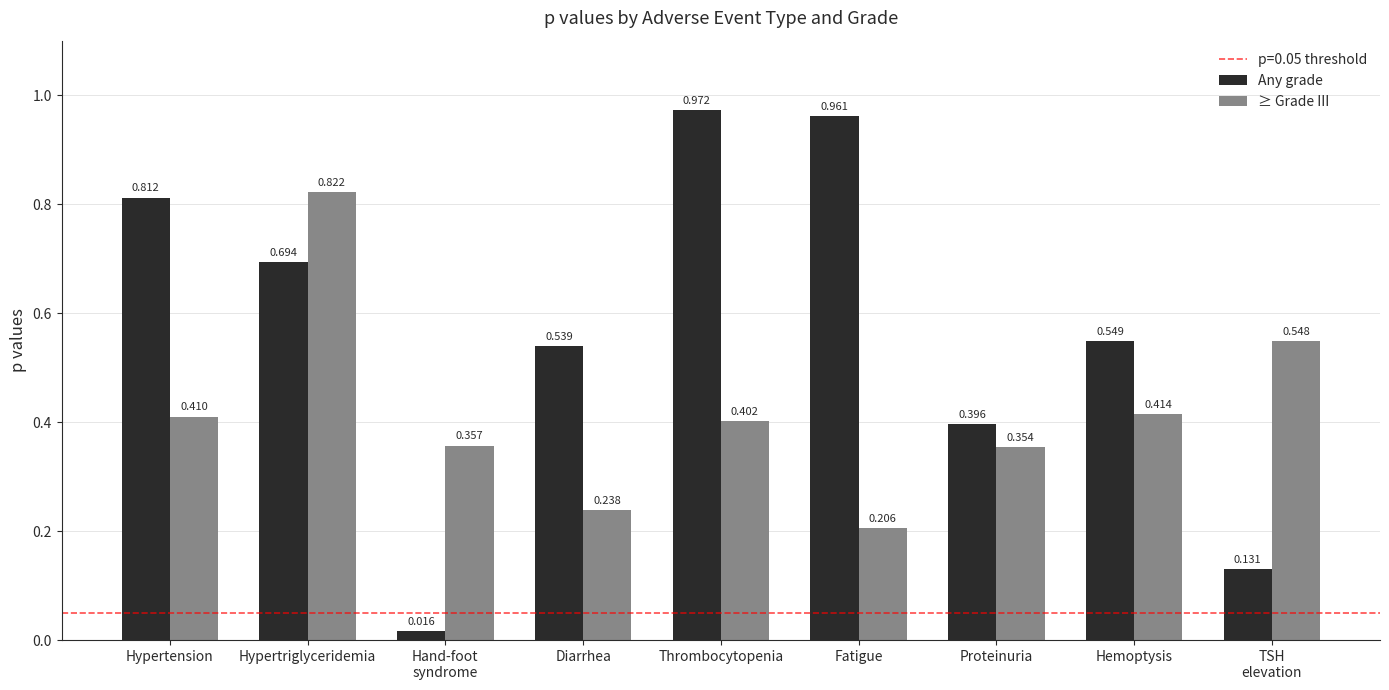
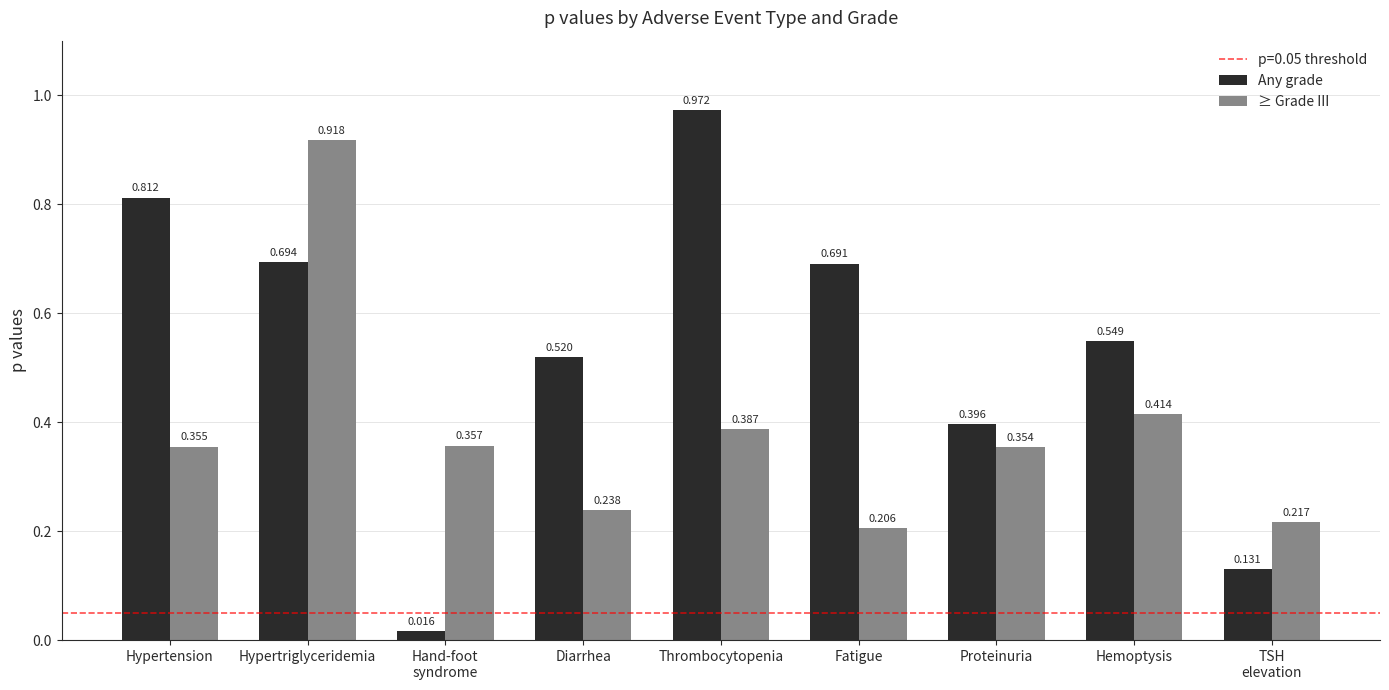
≥ Grade III, Hypertension: 0.410 -> 0.355
≥ Grade III, Hypertriglyceridemia: 0.822 -> 0.918
Any grade, Diarrhea: 0.539 -> 0.520
≥ Grade III, Thrombocytopenia: 0.402 -> 0.387
Any grade, Fatigue: 0.961 -> 0.691
≥ Grade III, TSH elevation: 0.548 -> 0.217
